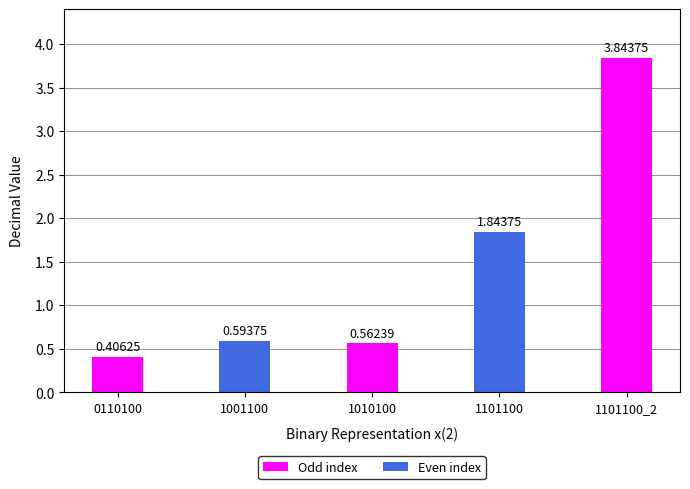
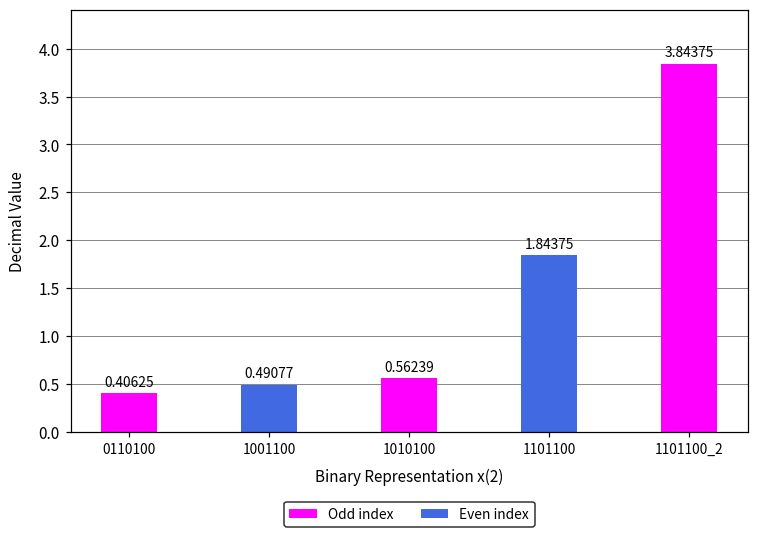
1001100: 0.59375 -> 0.49077
